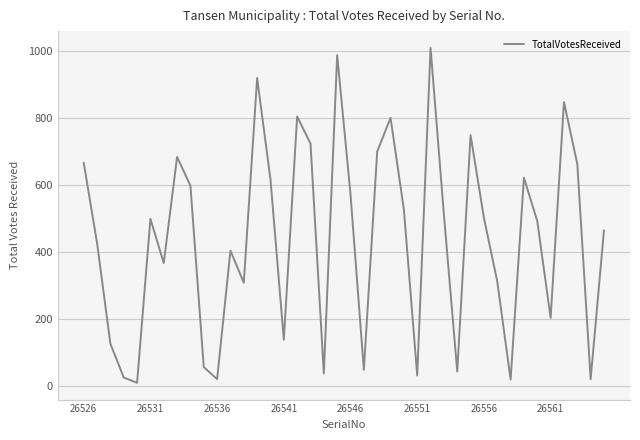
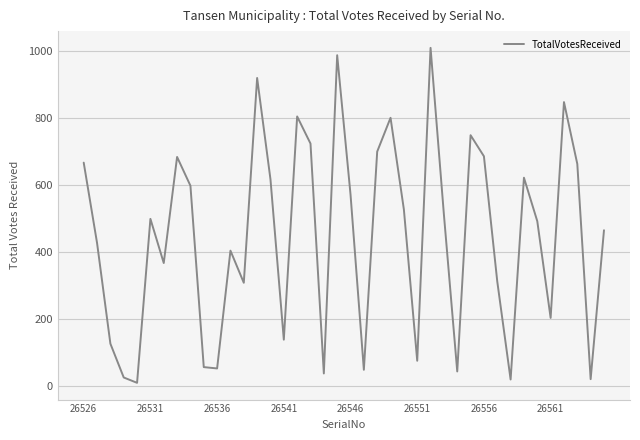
26536: 20 -> 50
26551: 30 -> 70
26556: 500 -> 690
